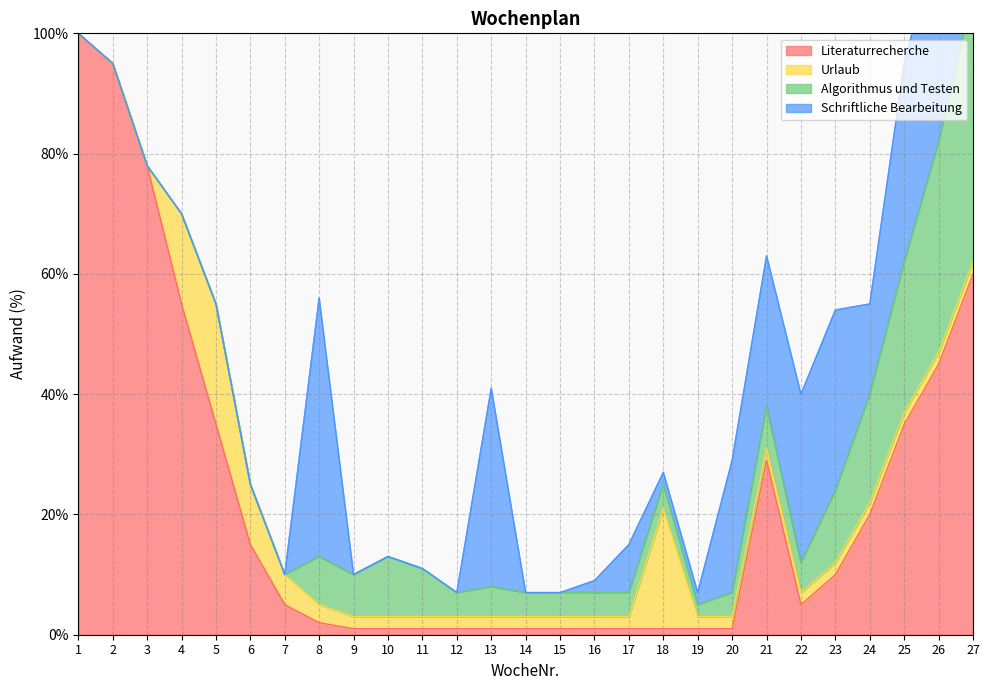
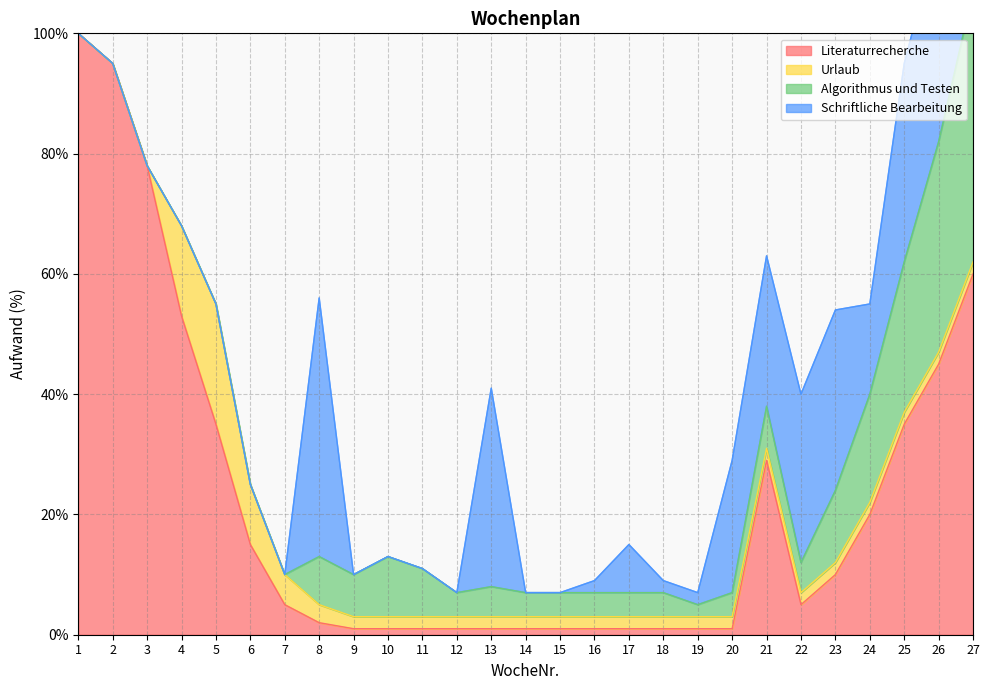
Literaturrecherche, 4: 55% -> 53%
Urlaub, 18: 20% -> 2%
